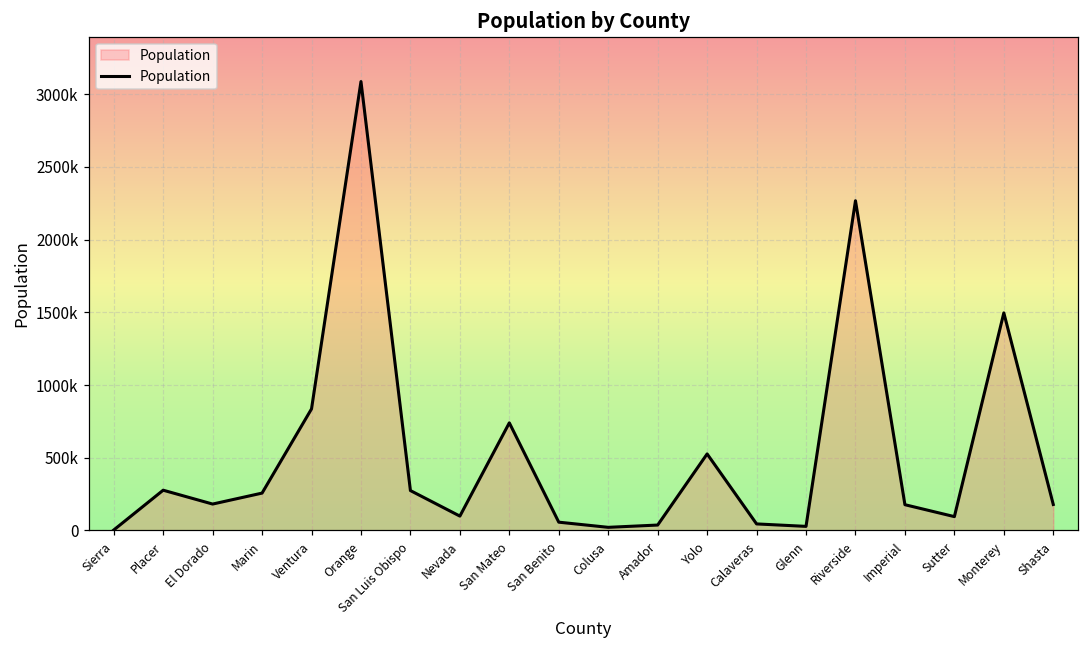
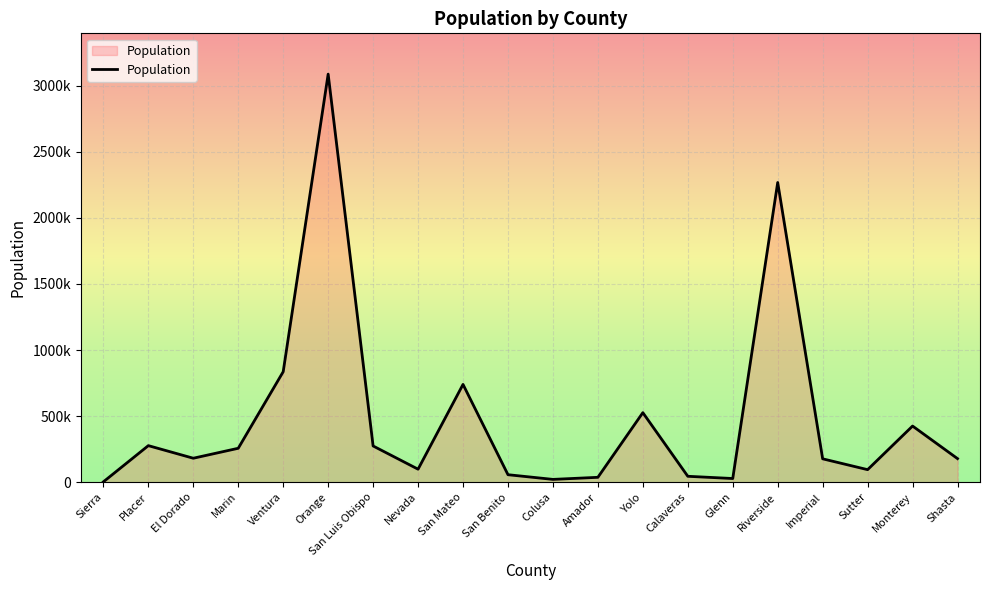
Monterey: 1500000 -> 420000
